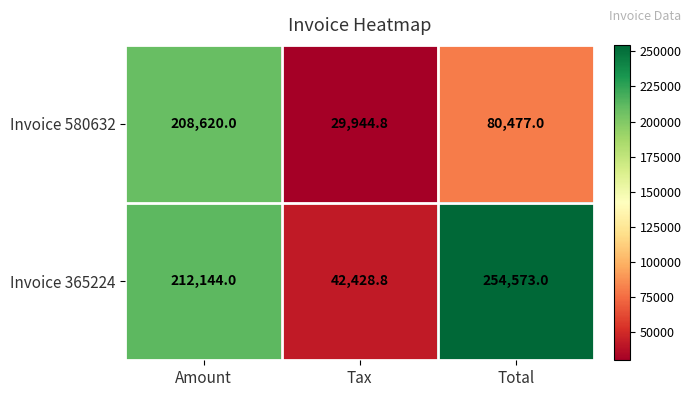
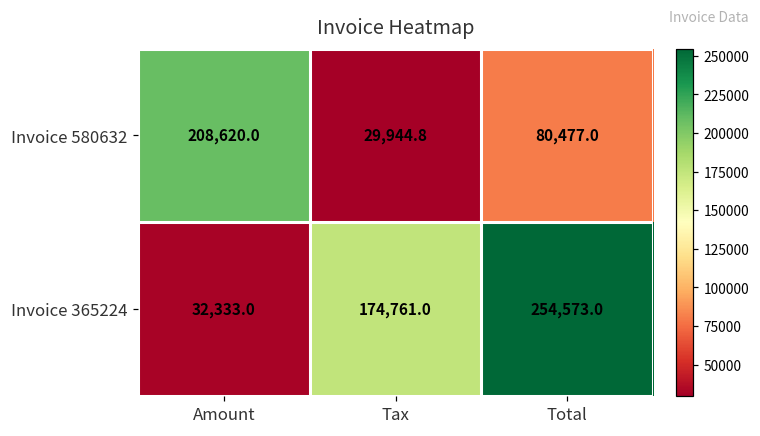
Invoice 365224, Amount: 212,144.0 -> 32,333.0
Invoice 365224, Tax: 42,428.8 -> 174,761.0
